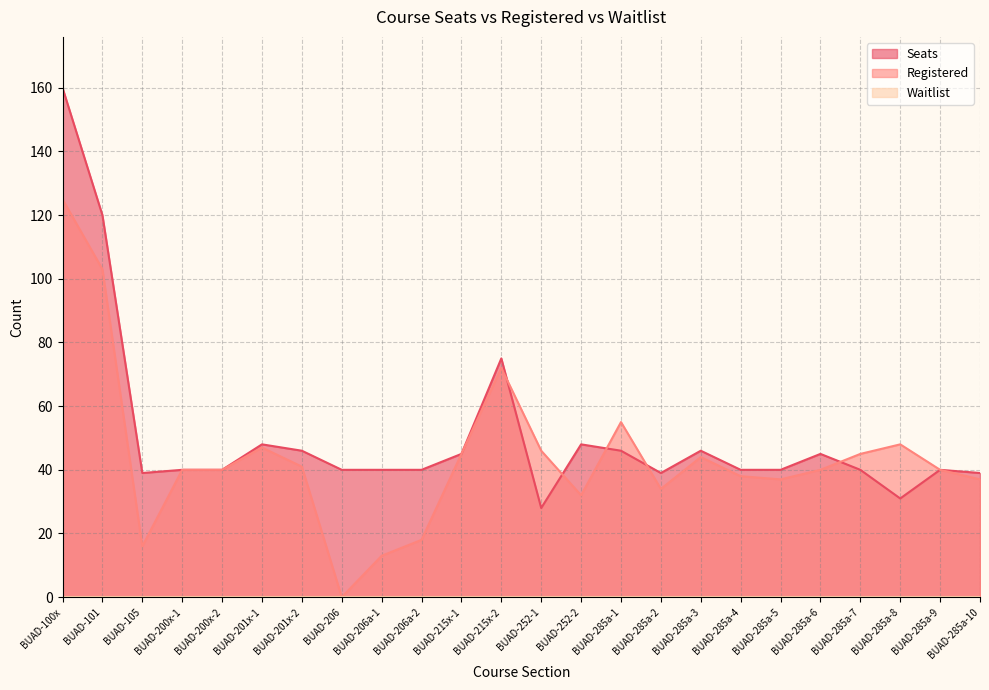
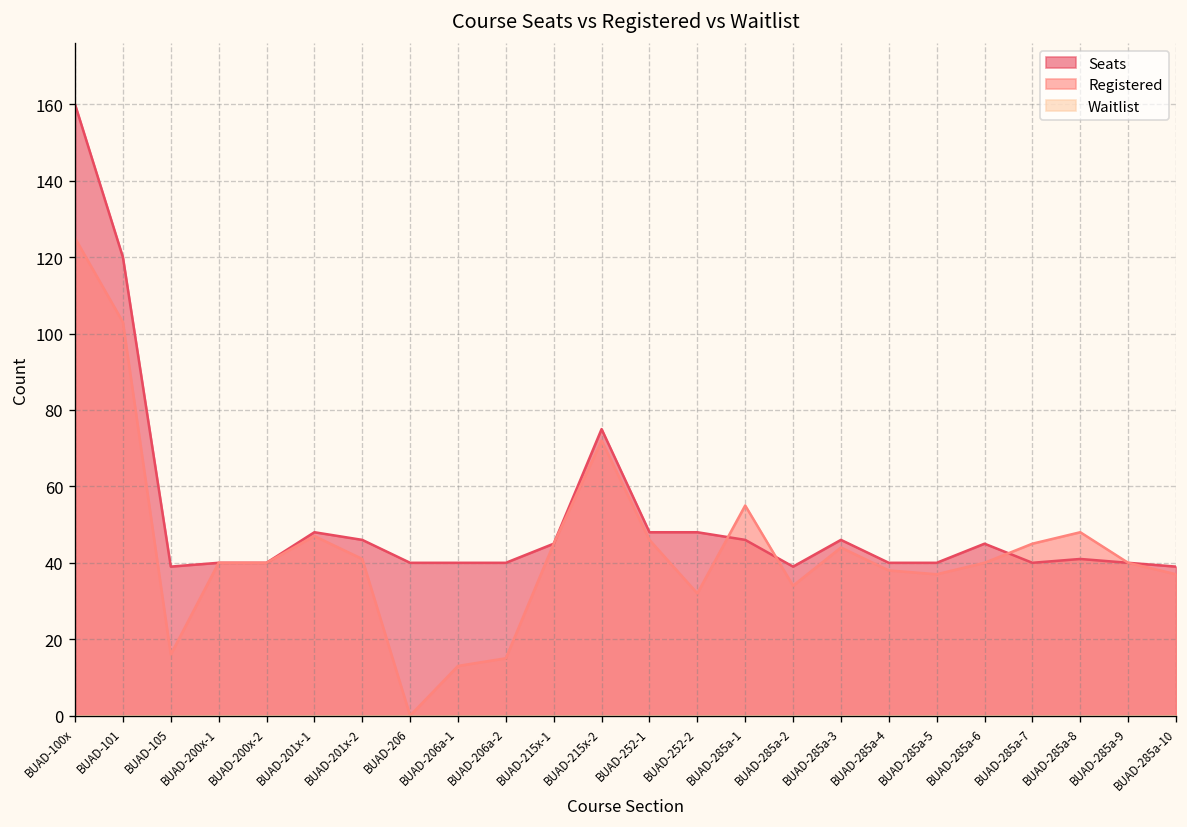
Registered, BUAD-206a-2: 18 -> 15
Seats, BUAD-252-1: 28 -> 48
Seats, BUAD-285a-8: 31 -> 41
